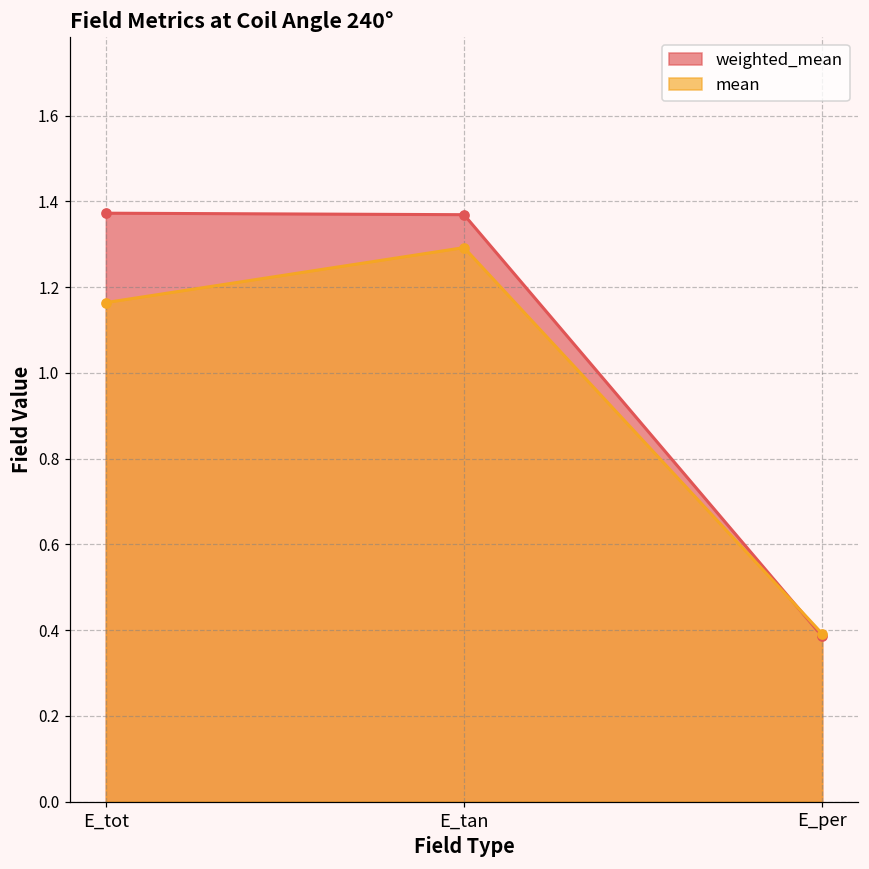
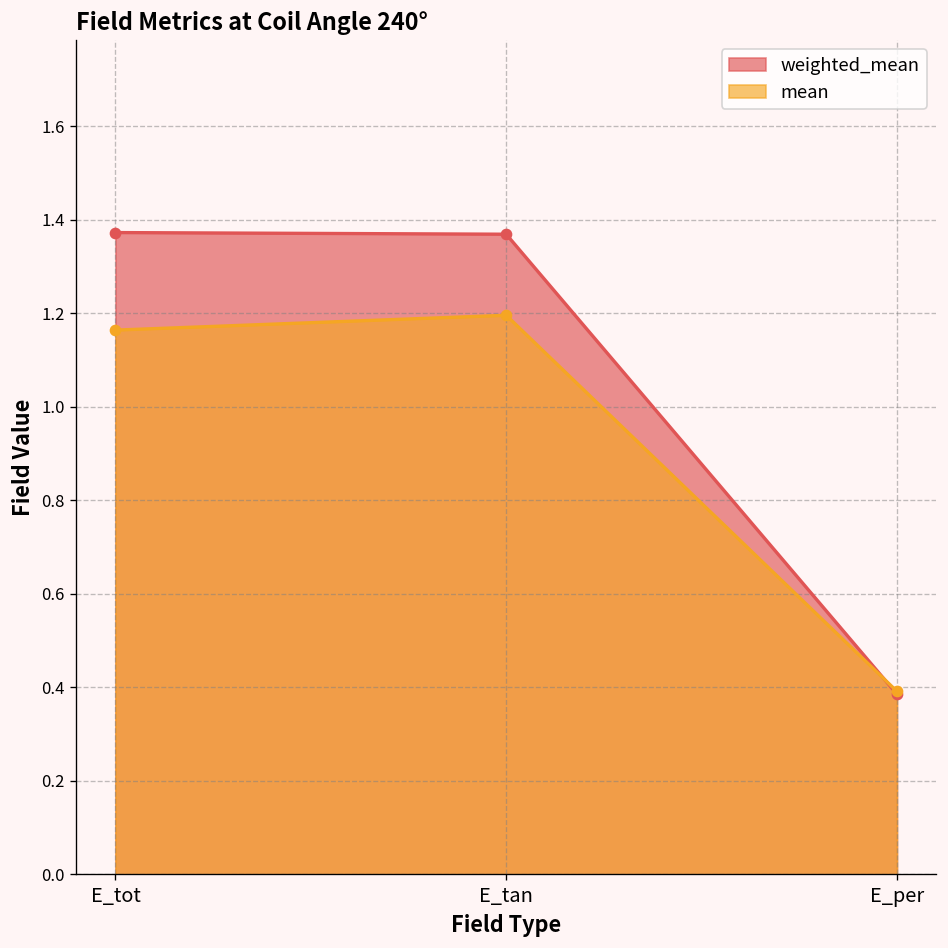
mean, E_tan: 1.29 -> 1.20
